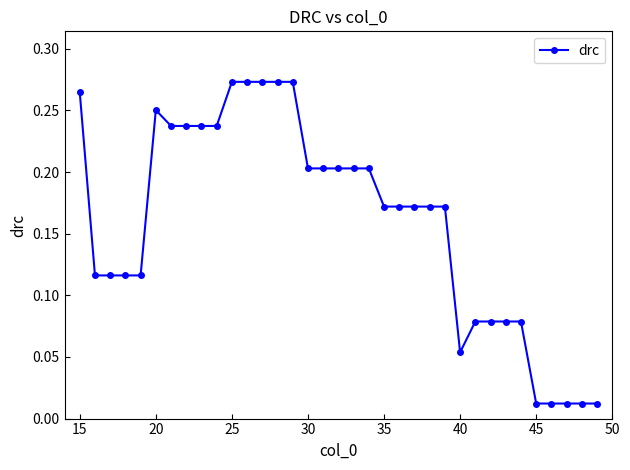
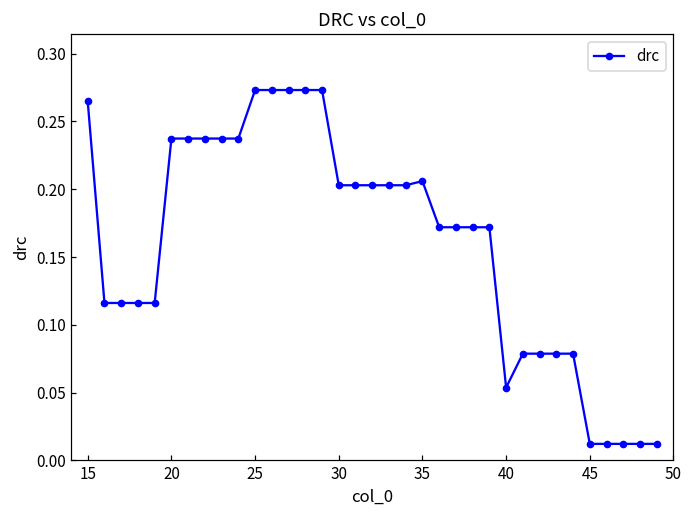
20: 0.250 -> 0.237
35: 0.172 -> 0.206
